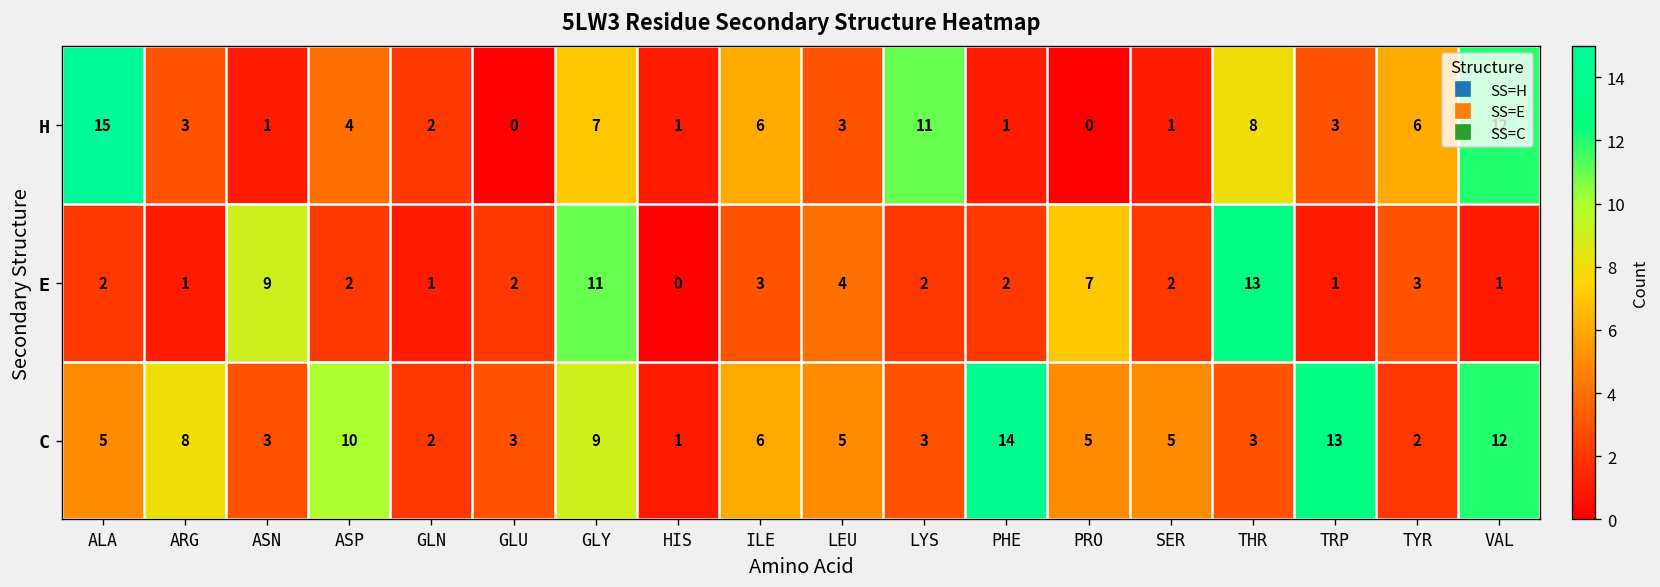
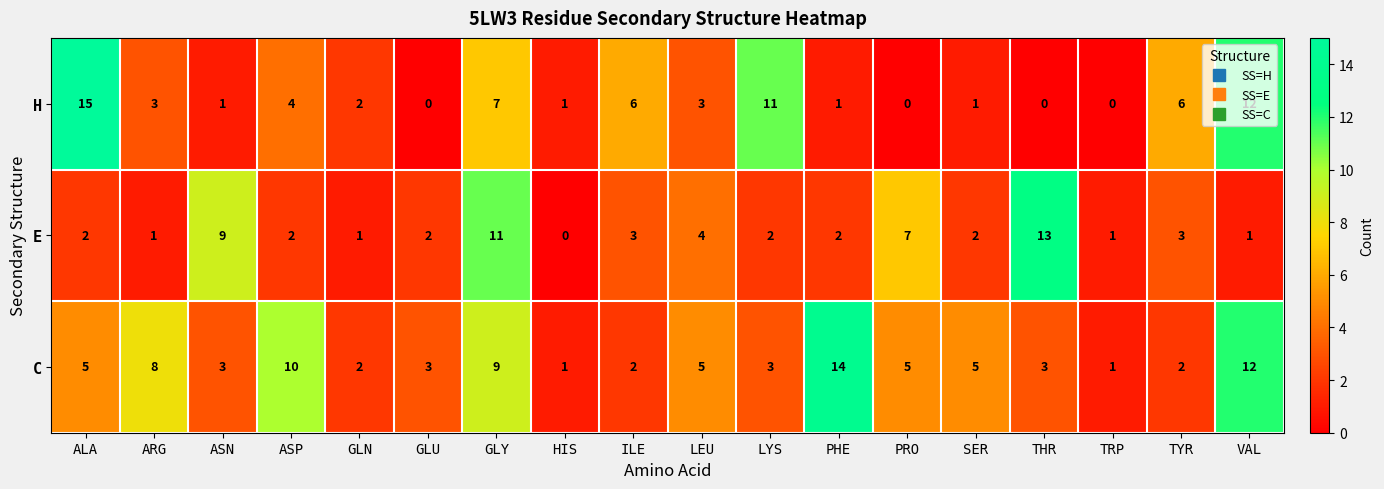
H, THR: 8 -> 0
H, TRP: 3 -> 0
C, ILE: 6 -> 2
C, TRP: 13 -> 1
